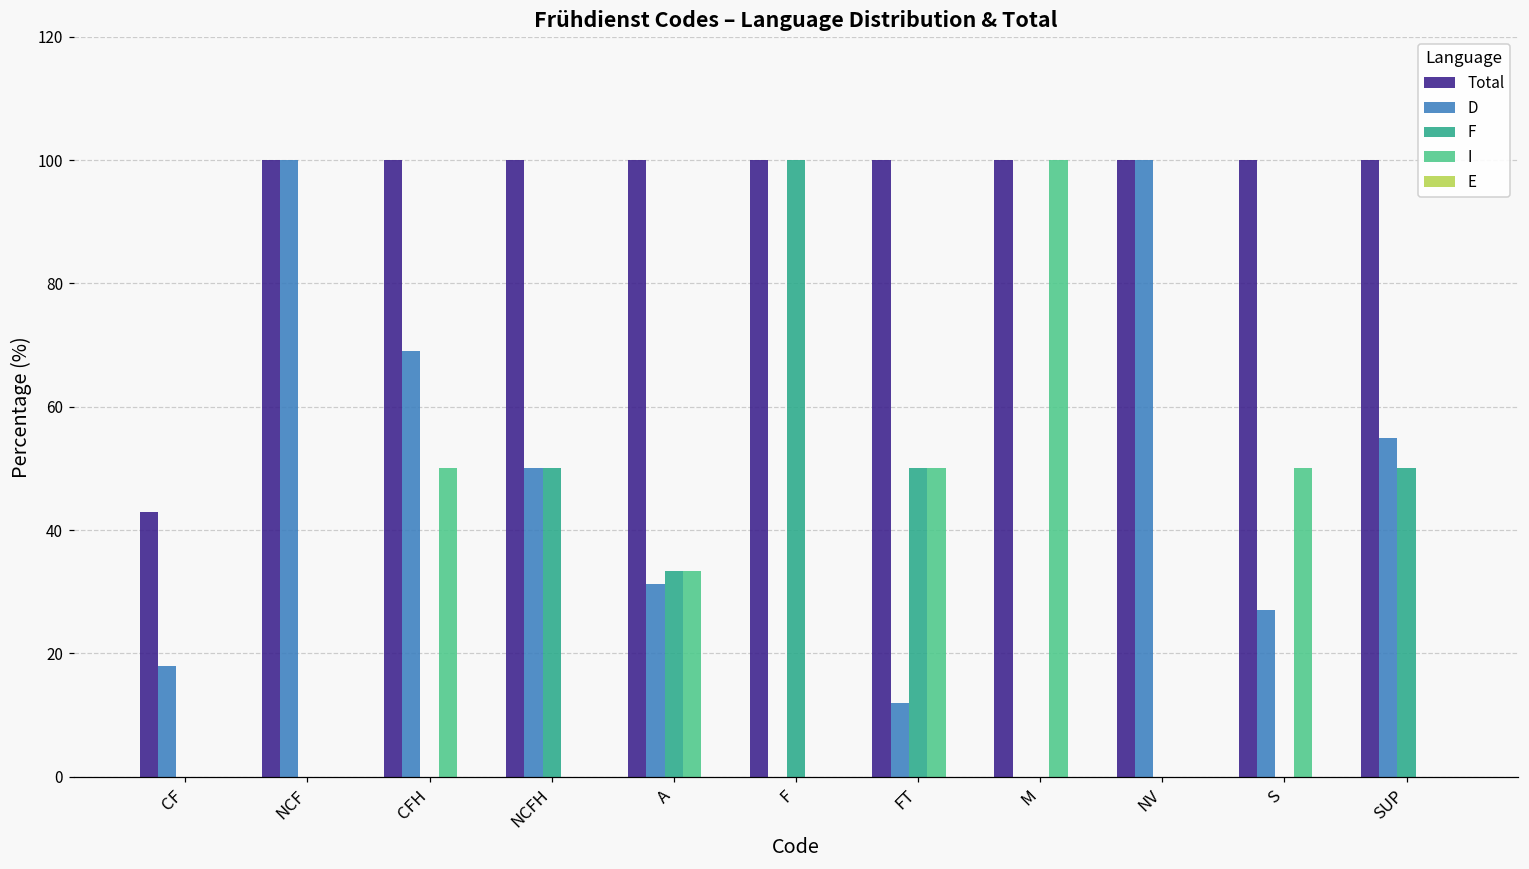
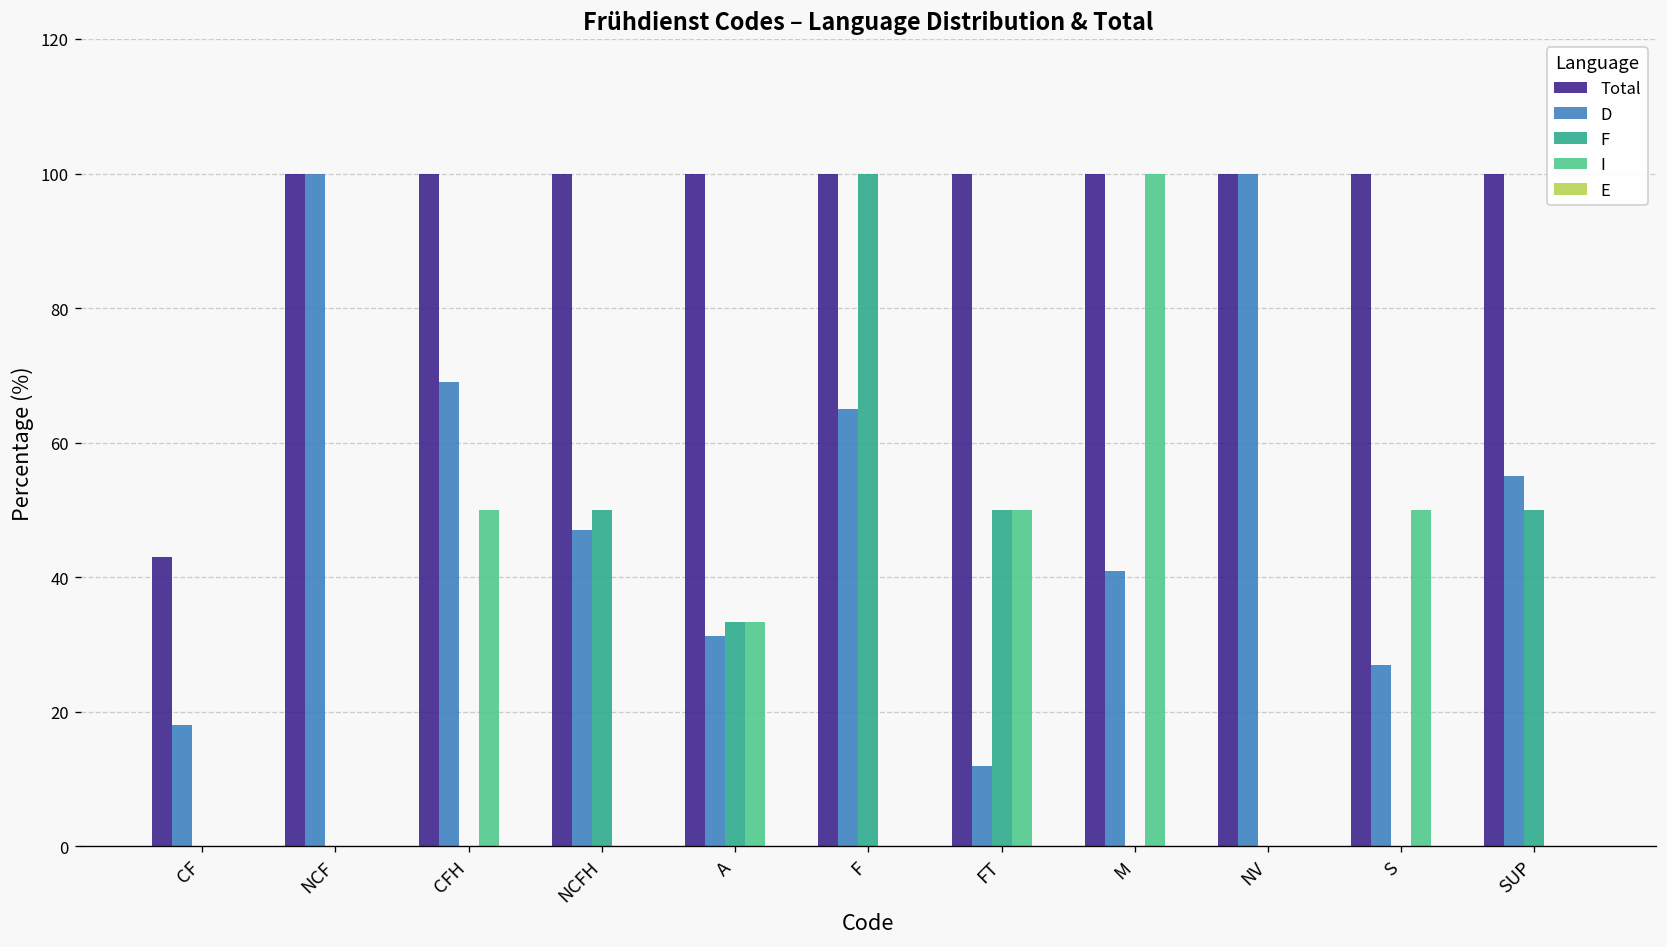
D, NCFH: 50 -> 47
D, F: 0 -> 65
D, M: 0 -> 41
